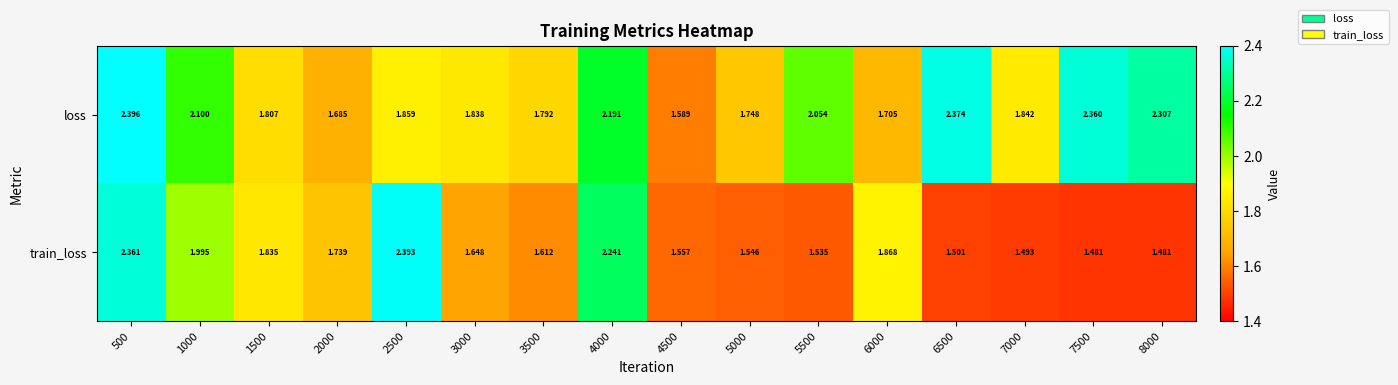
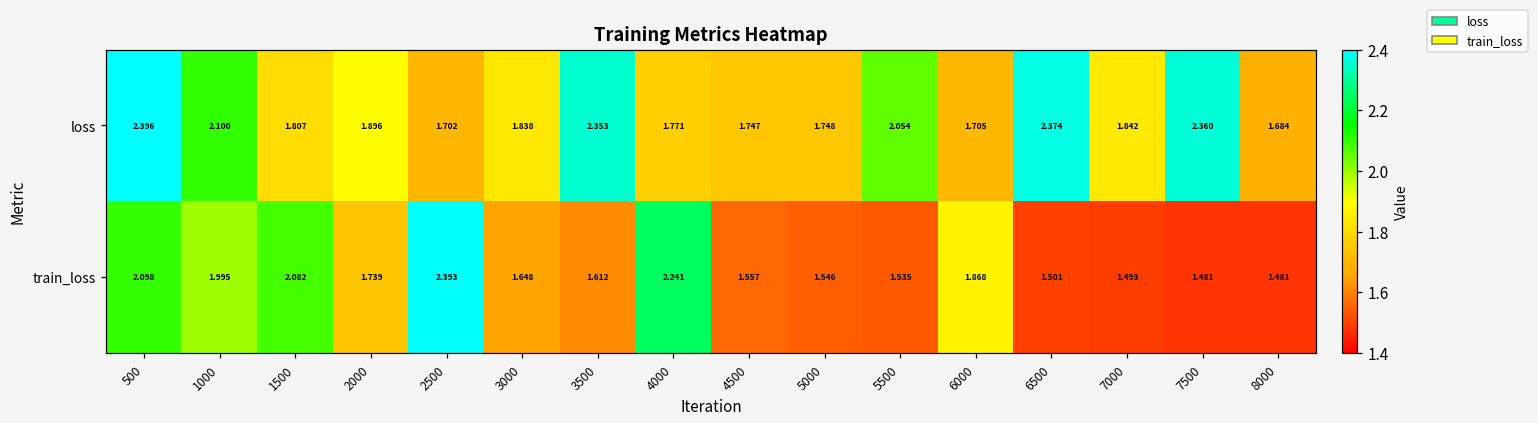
loss, 2000: 1.685 -> 1.896
loss, 2500: 1.859 -> 1.702
loss, 3500: 1.792 -> 2.353
loss, 4000: 2.191 -> 1.771
loss, 4500: 1.589 -> 1.747
loss, 8000: 2.307 -> 1.684
train_loss, 500: 2.361 -> 2.098
train_loss, 1500: 1.835 -> 2.082
